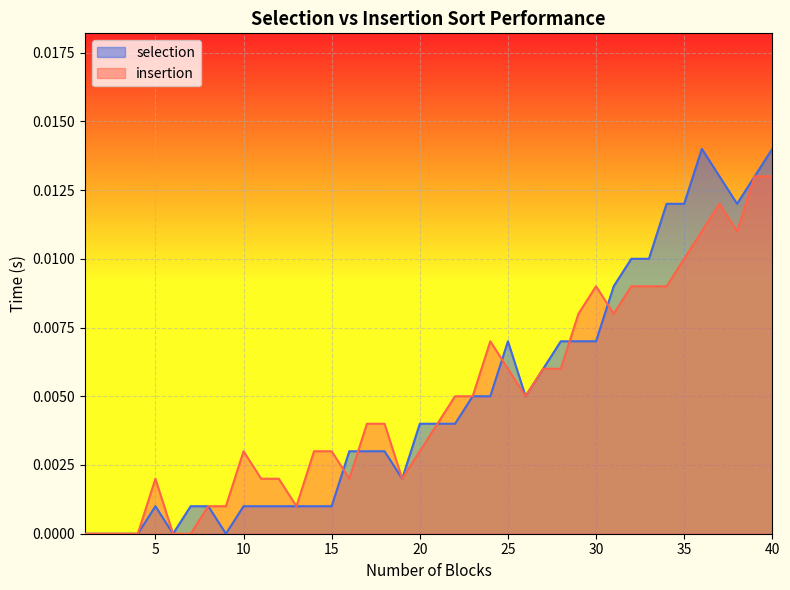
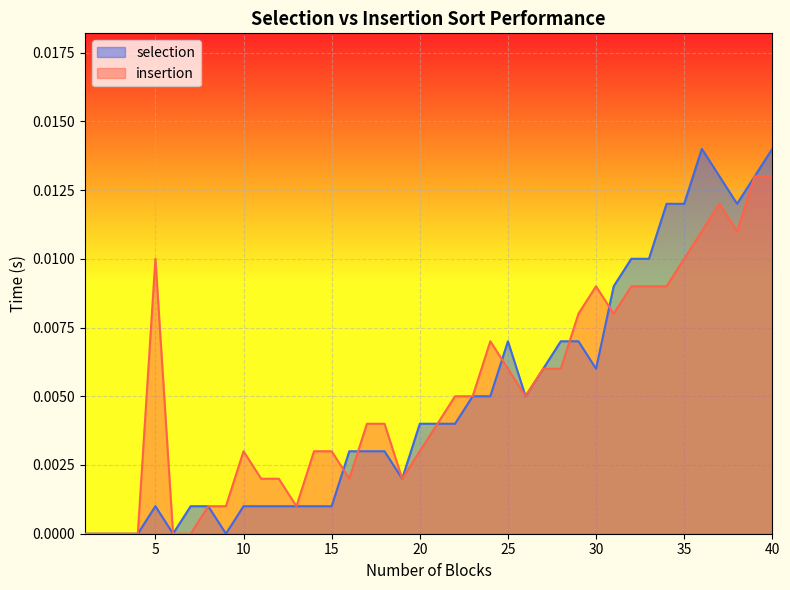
insertion, 5: 0.002 -> 0.010
selection, 30: 0.007 -> 0.006
